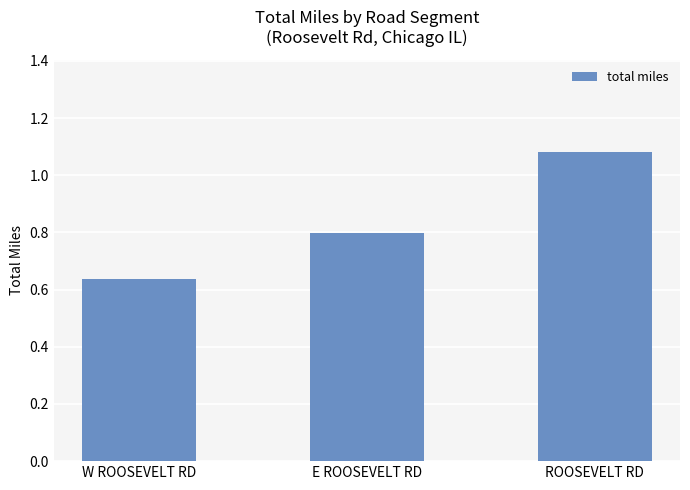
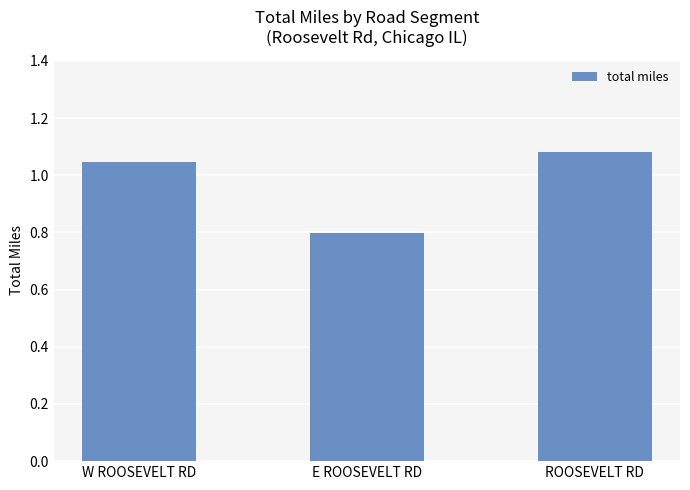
W ROOSEVELT RD: 0.64 -> 1.05
